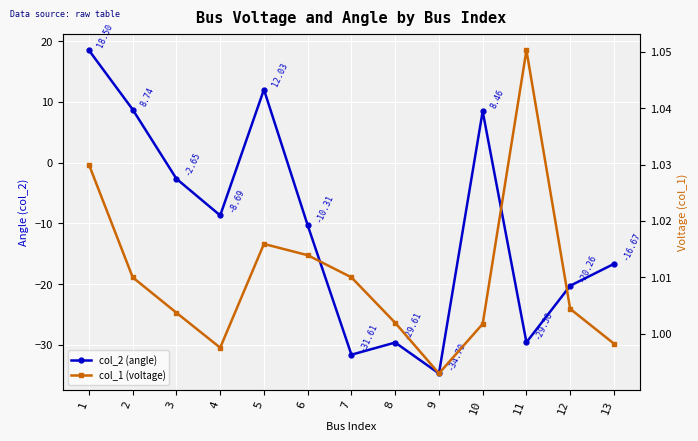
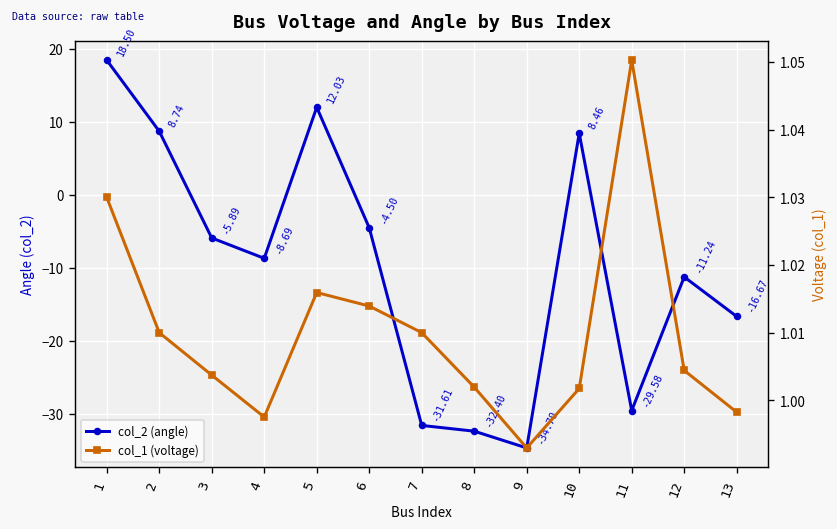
col_2 (angle), 3: -2.65 -> -5.89
col_2 (angle), 6: -10.31 -> -4.50
col_2 (angle), 8: -29.61 -> -32.40
col_2 (angle), 12: -20.26 -> -11.24
